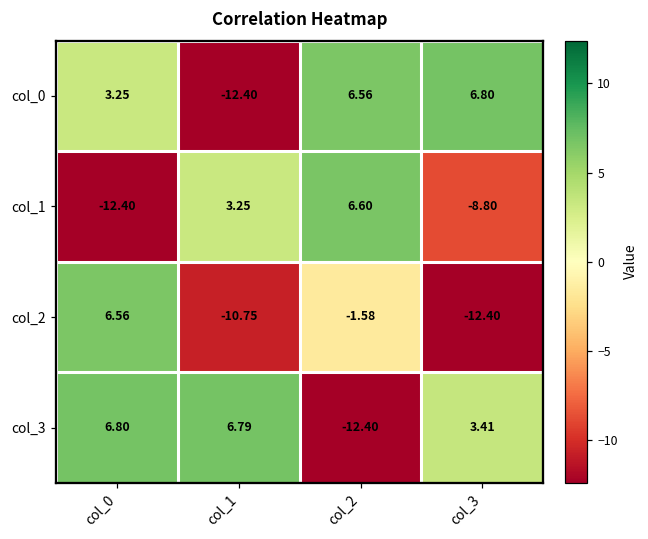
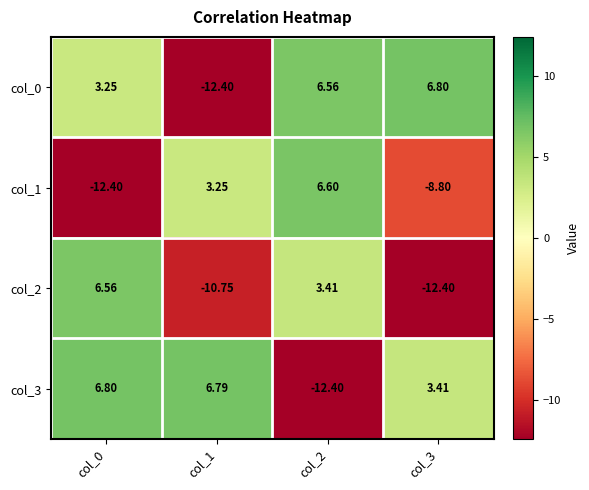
col_2, col_2: -1.58 -> 3.41
